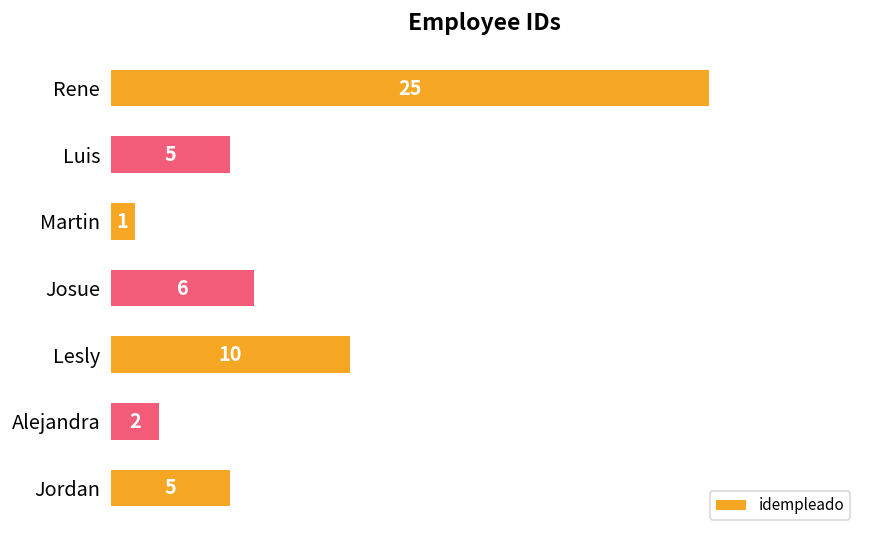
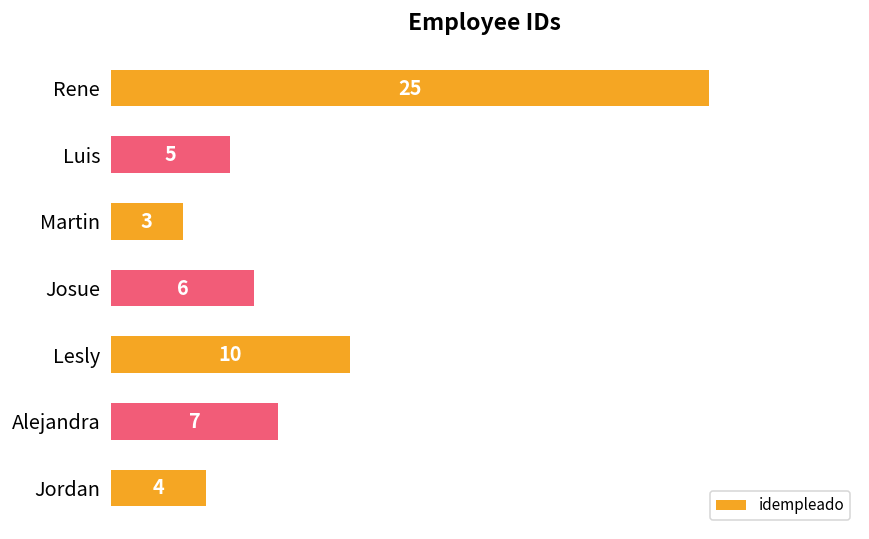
Martin: 1 -> 3
Alejandra: 2 -> 7
Jordan: 5 -> 4
